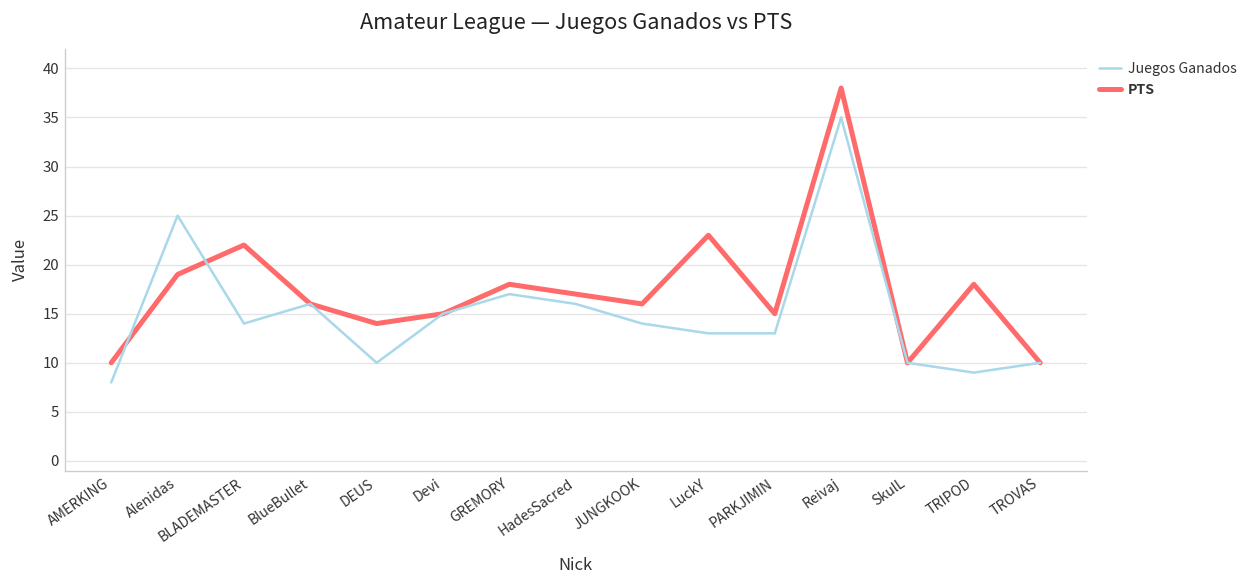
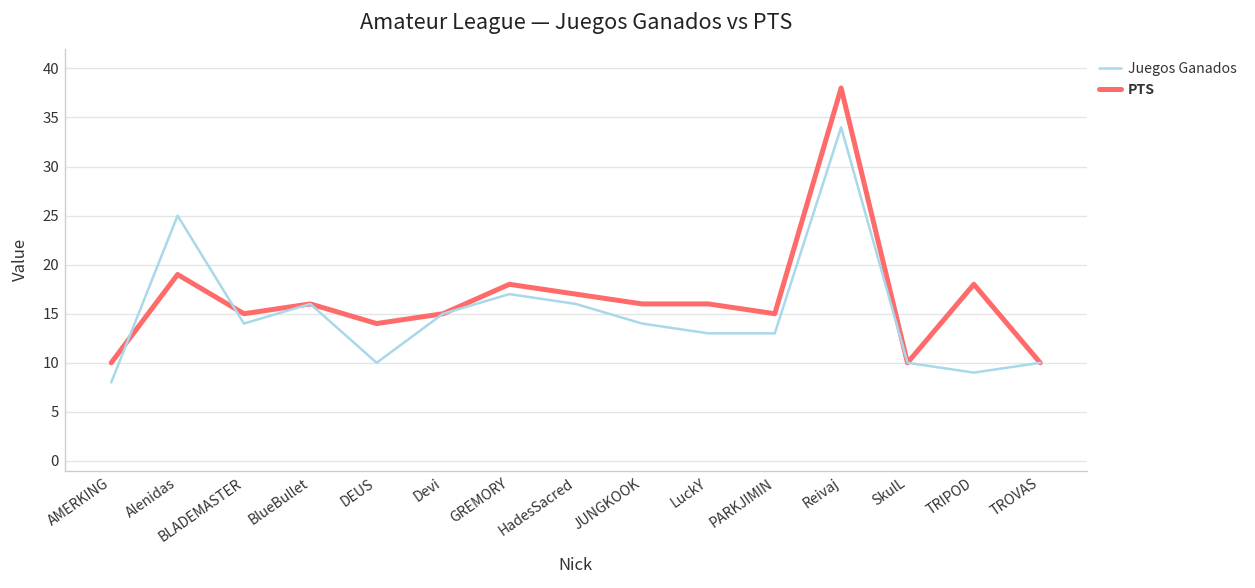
PTS, BLADEMASTER: 22 -> 15
PTS, LuckY: 23 -> 16
Juegos Ganados, Reivaj: 35 -> 34
